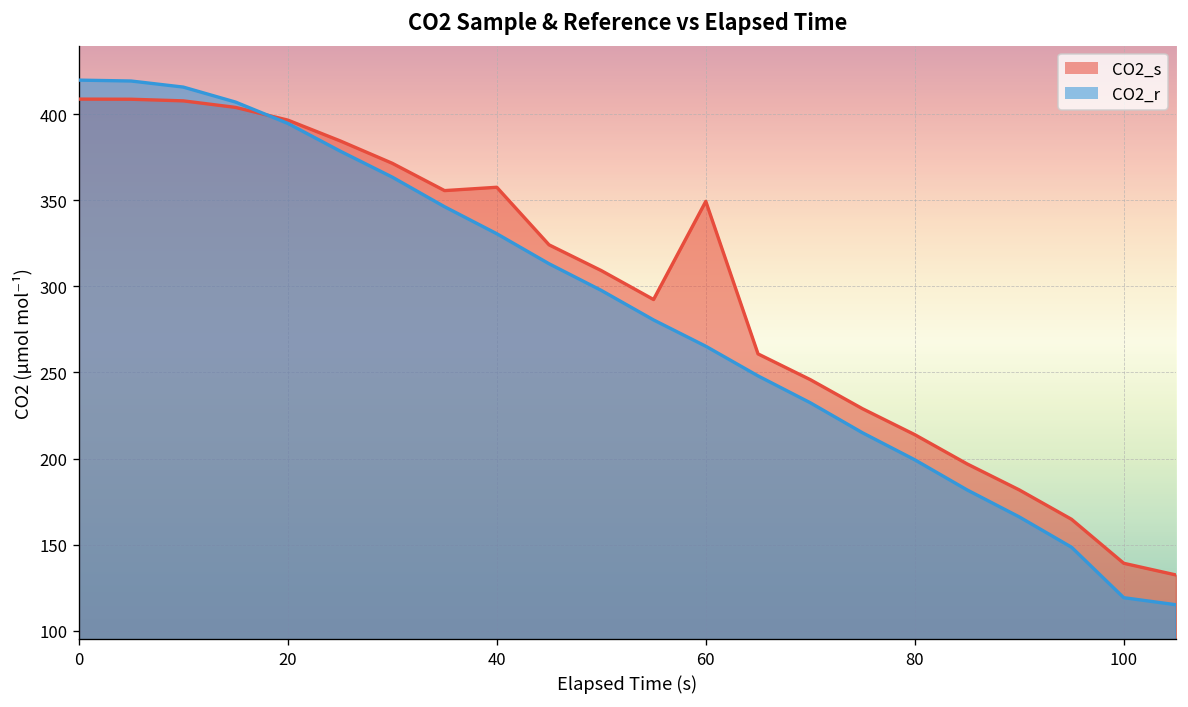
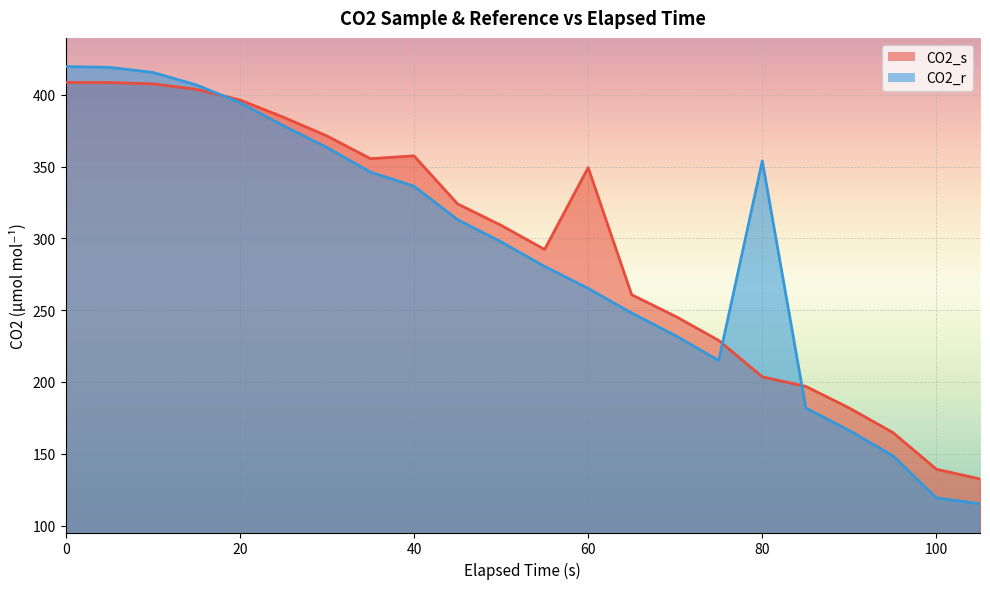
CO2_r, 40: 331 -> 336
CO2_s, 80: 214 -> 204
CO2_r, 80: 199 -> 354
